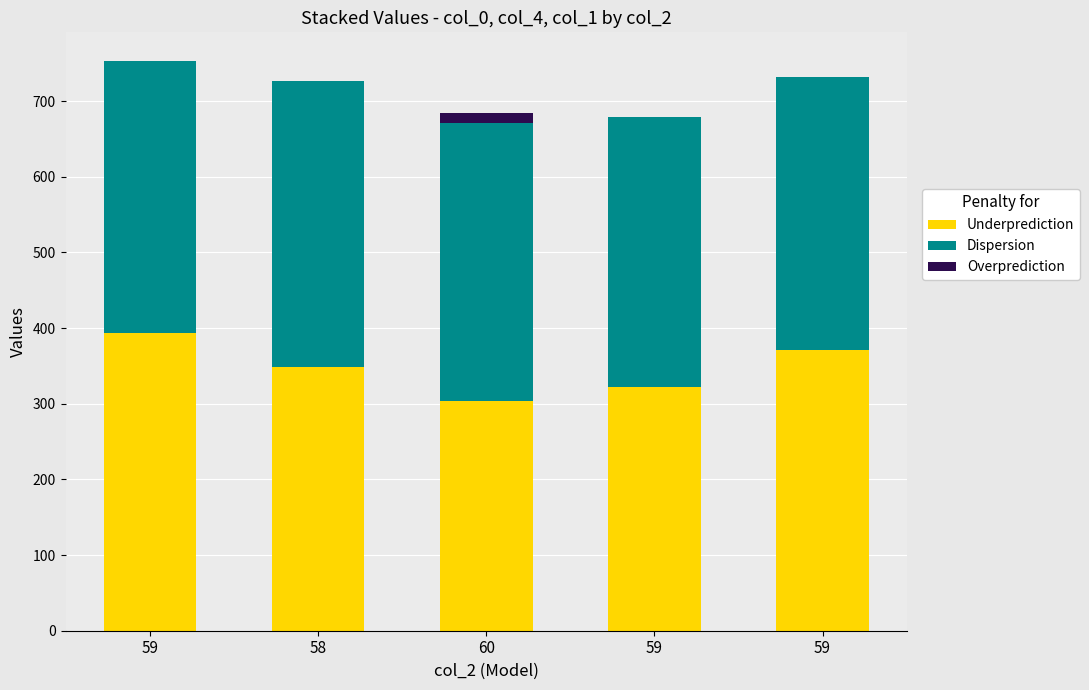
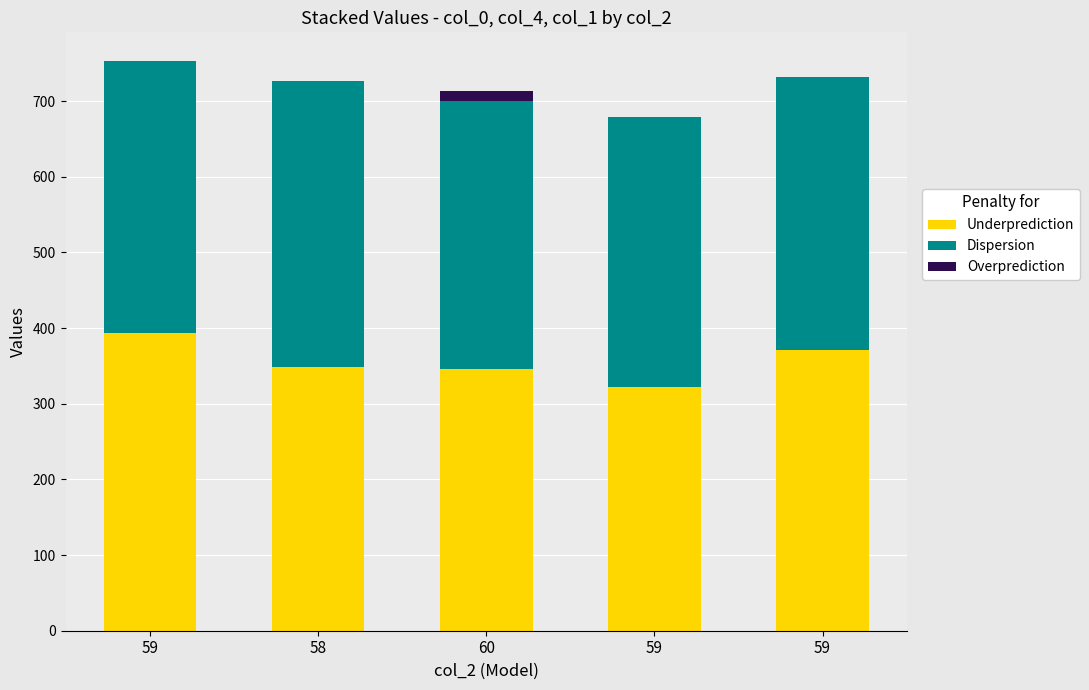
Underprediction, 60: 300 -> 350
Dispersion, 60: 370 -> 350
